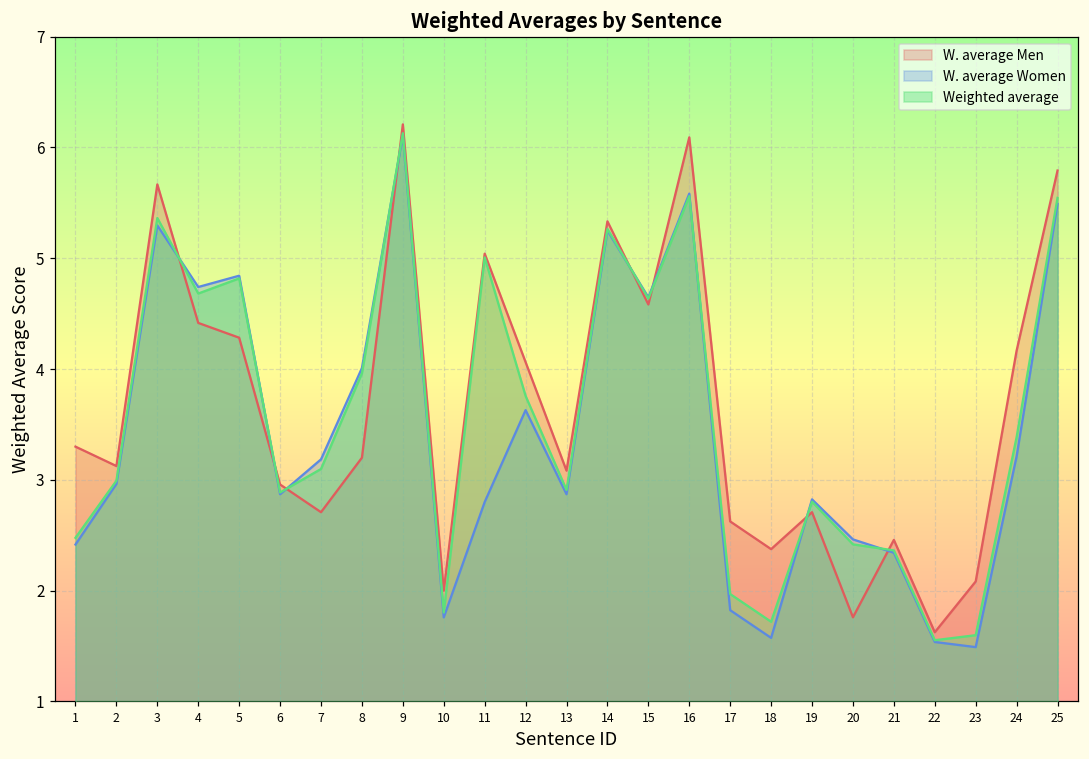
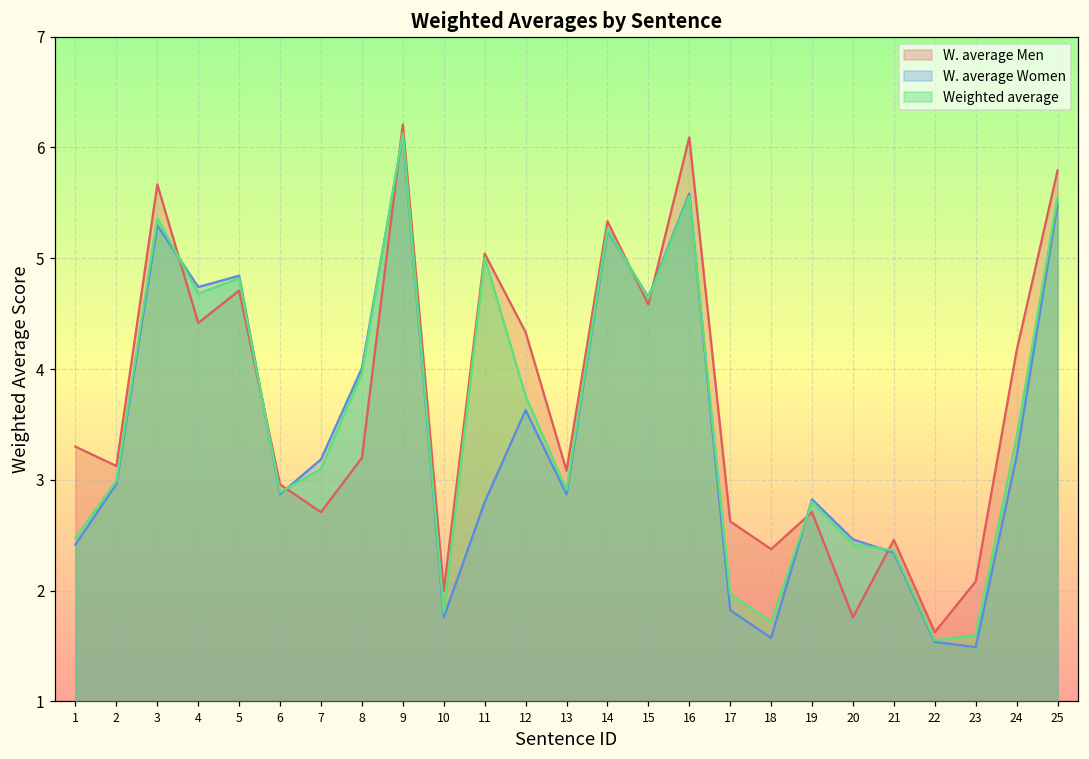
W. average Men, 5: 4.28 -> 4.71
W. average Men, 12: 4.06 -> 4.33
